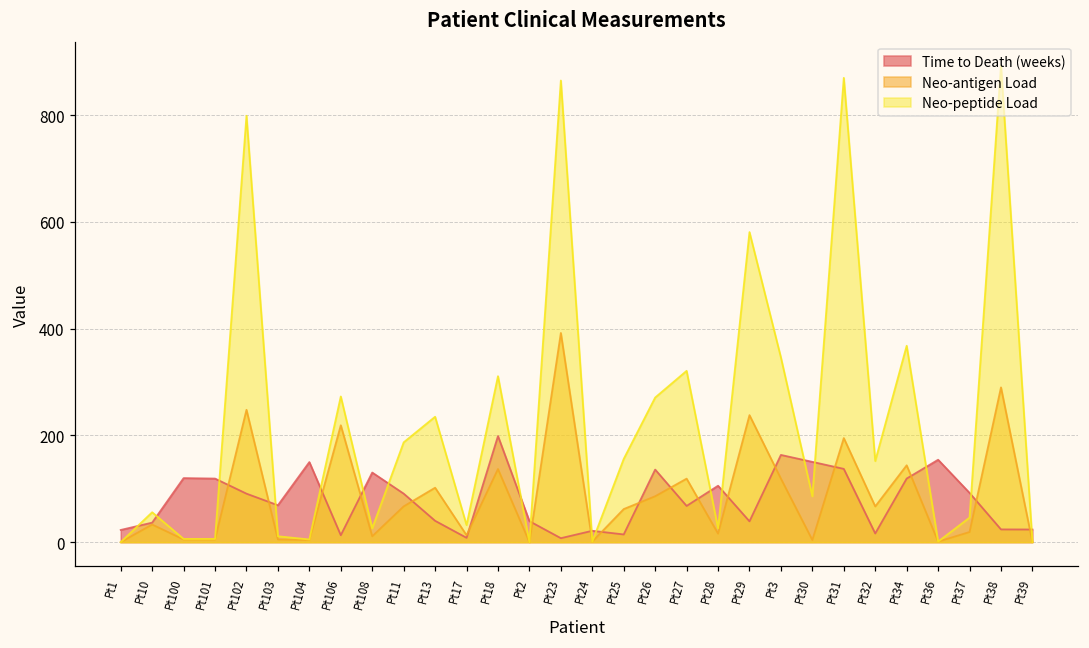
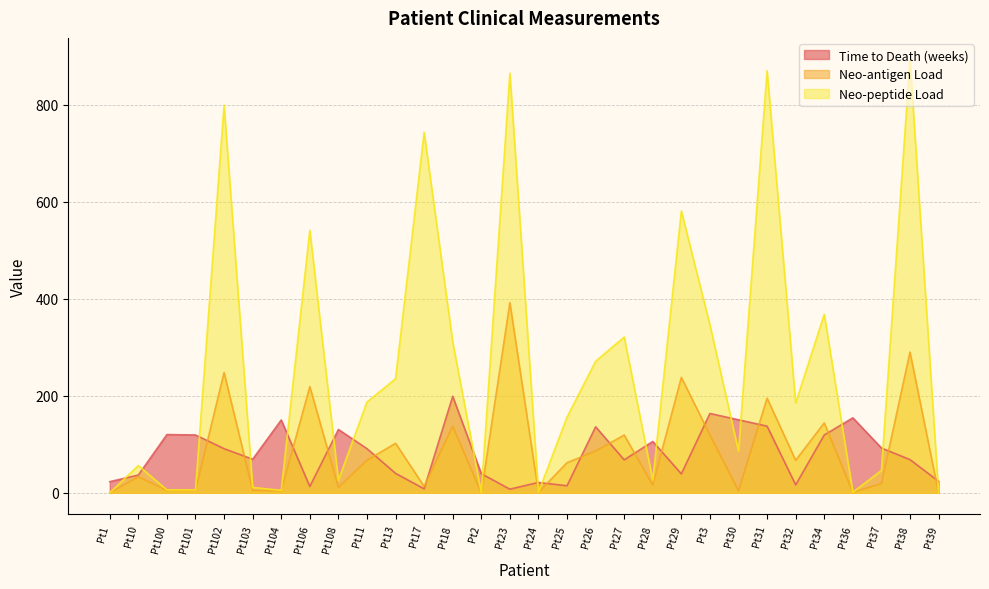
Neo-peptide Load, Pt106: 270 -> 540
Neo-peptide Load, Pt17: 30 -> 740
Neo-peptide Load, Pt32: 150 -> 190
Time to Death (weeks), Pt38: 20 -> 70
